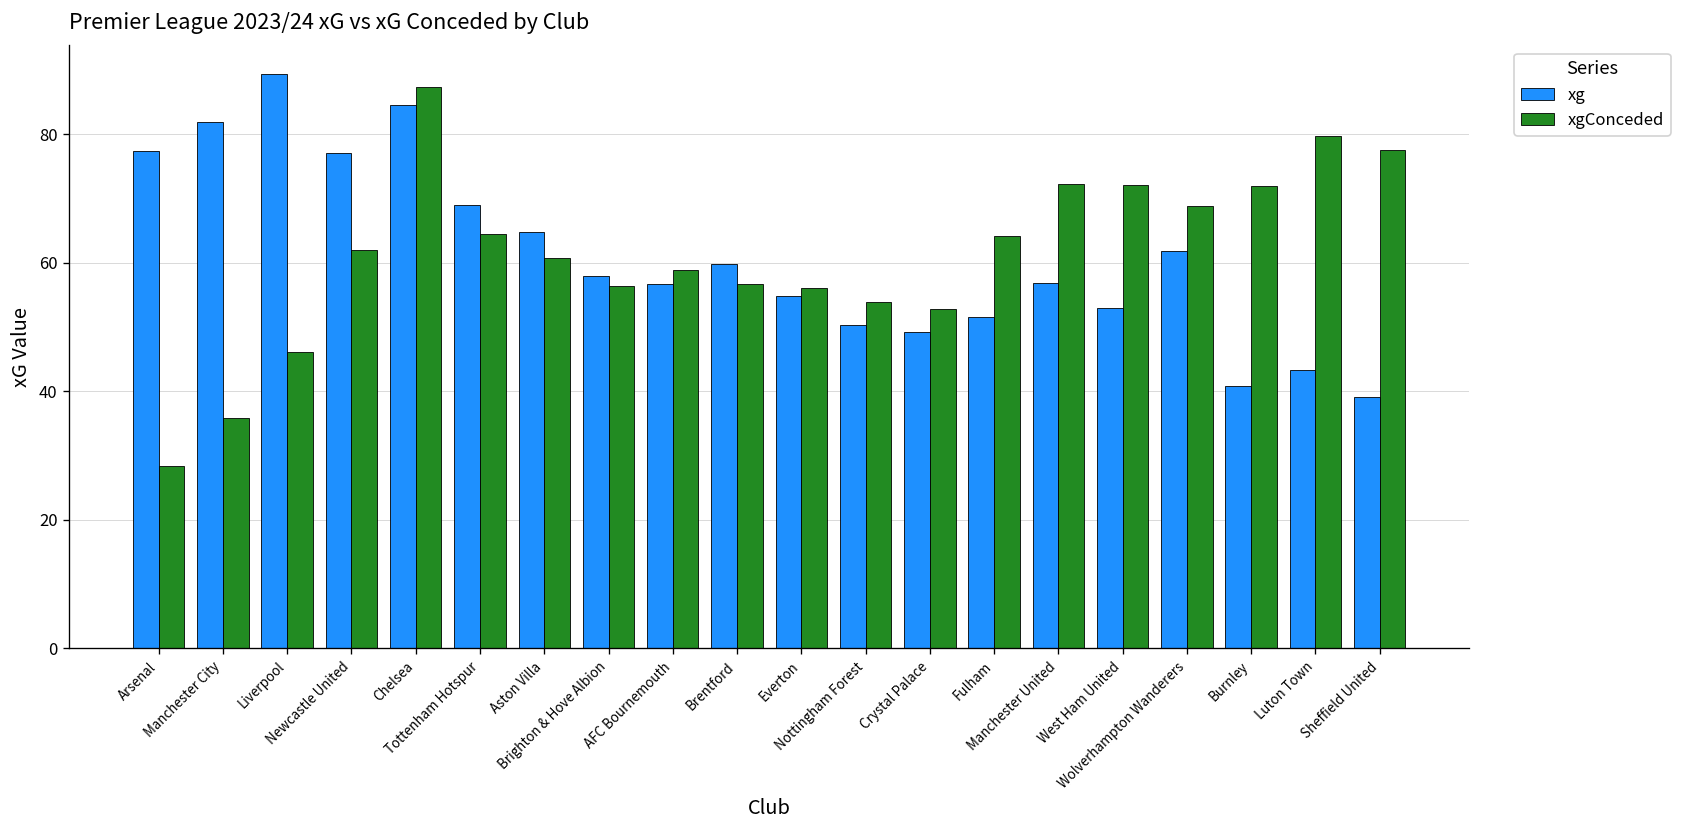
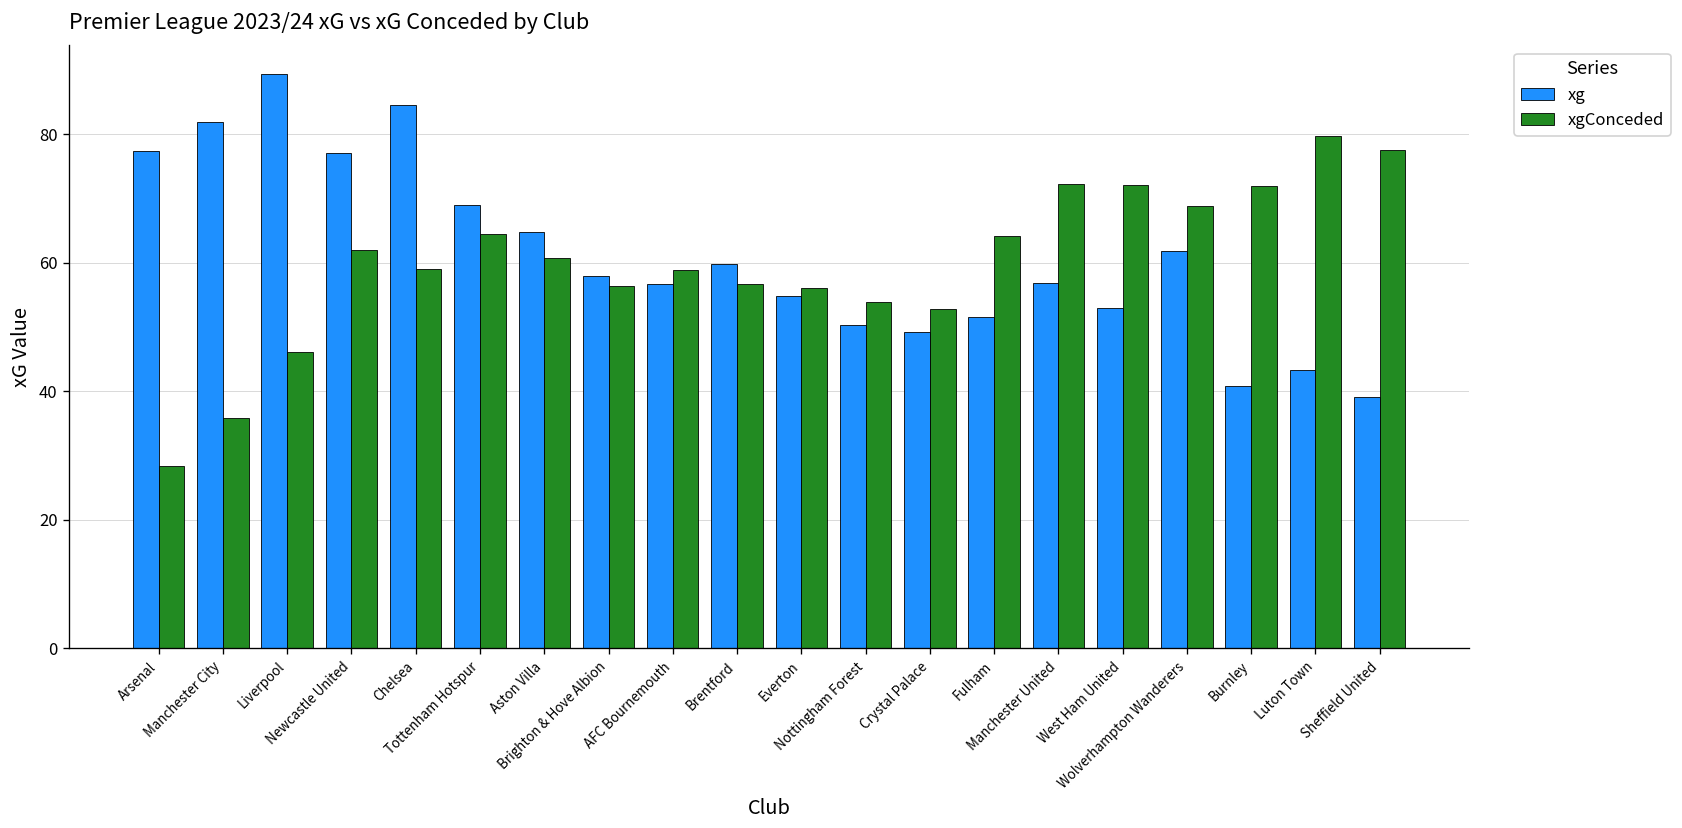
xgConceded, Chelsea: 87 -> 59
